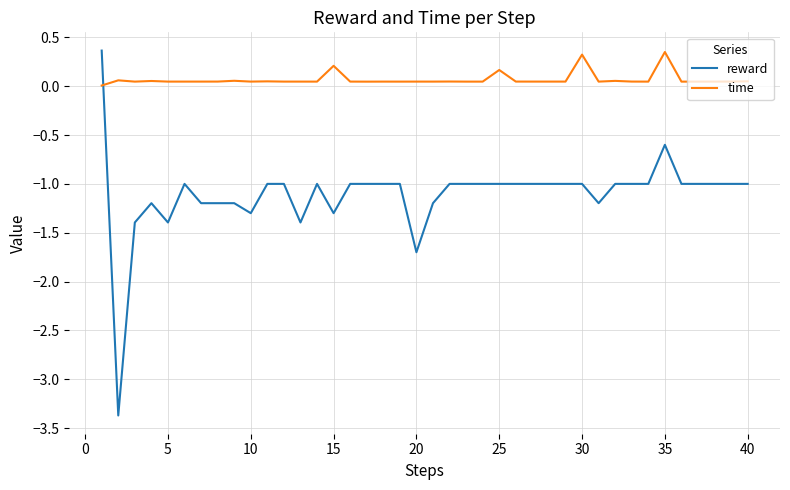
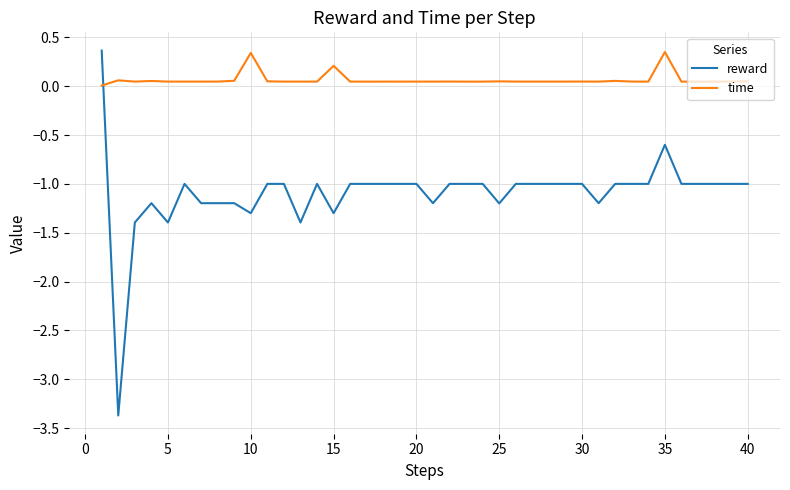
time, 10: 0.0 -> 0.3
reward, 20: -1.7 -> -1.0
reward, 25: -1.0 -> -1.2
time, 25: 0.2 -> 0.0
time, 30: 0.3 -> 0.0
